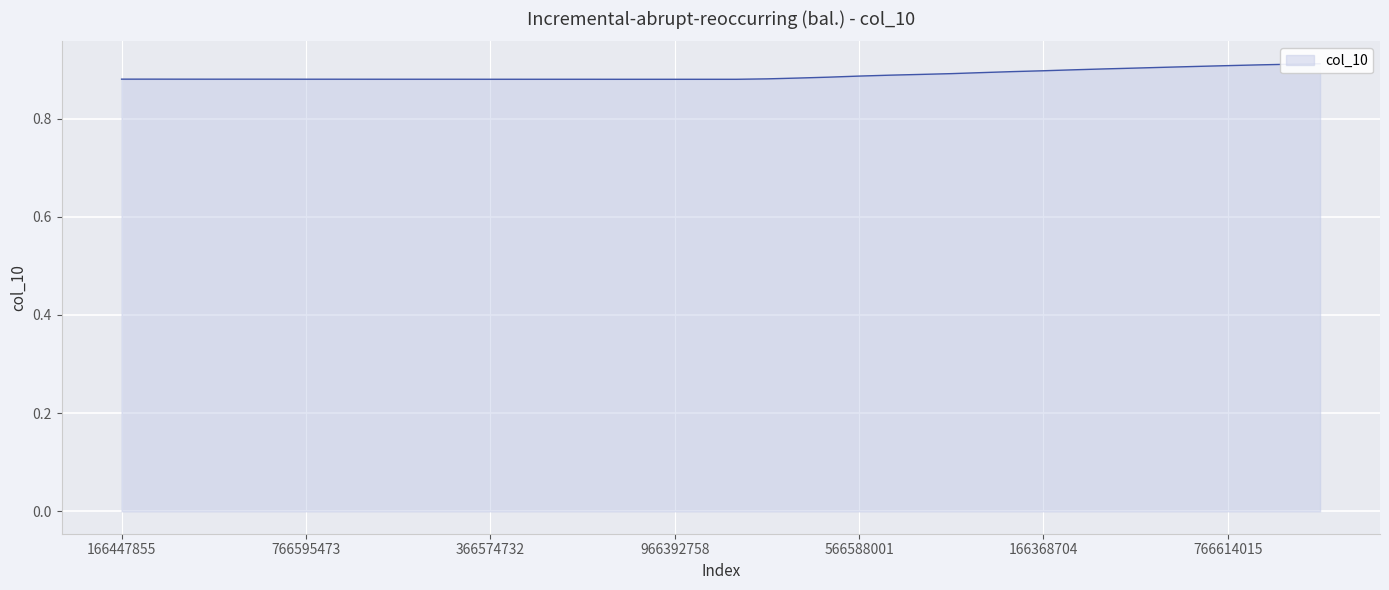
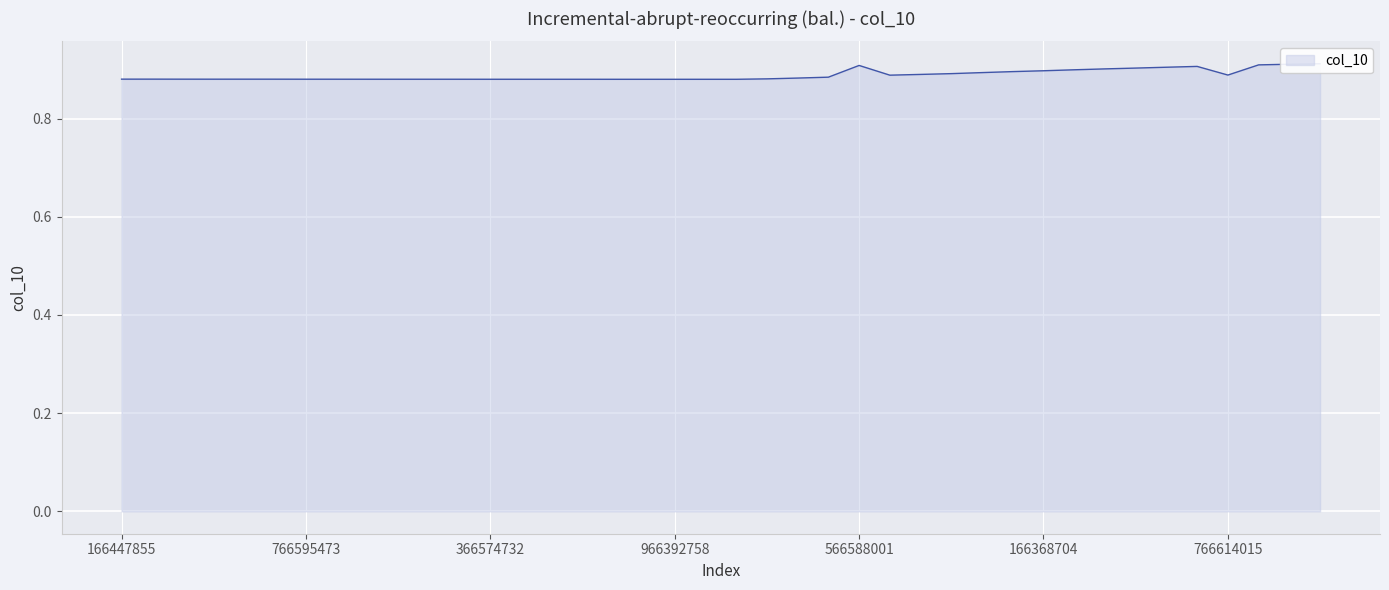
566588001: 0.89 -> 0.91
766614015: 0.91 -> 0.89
